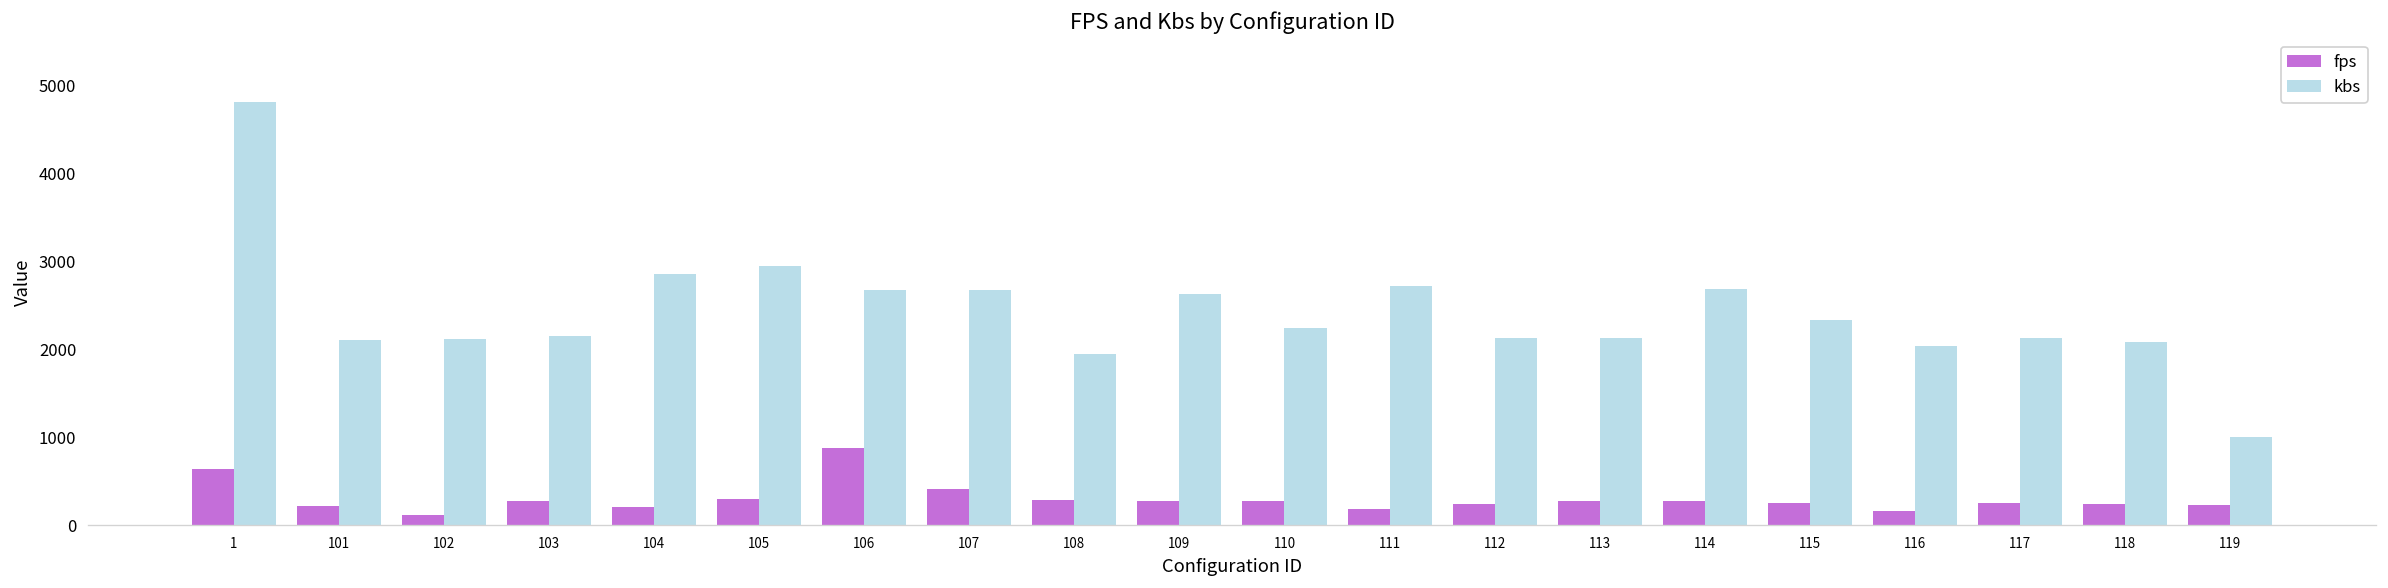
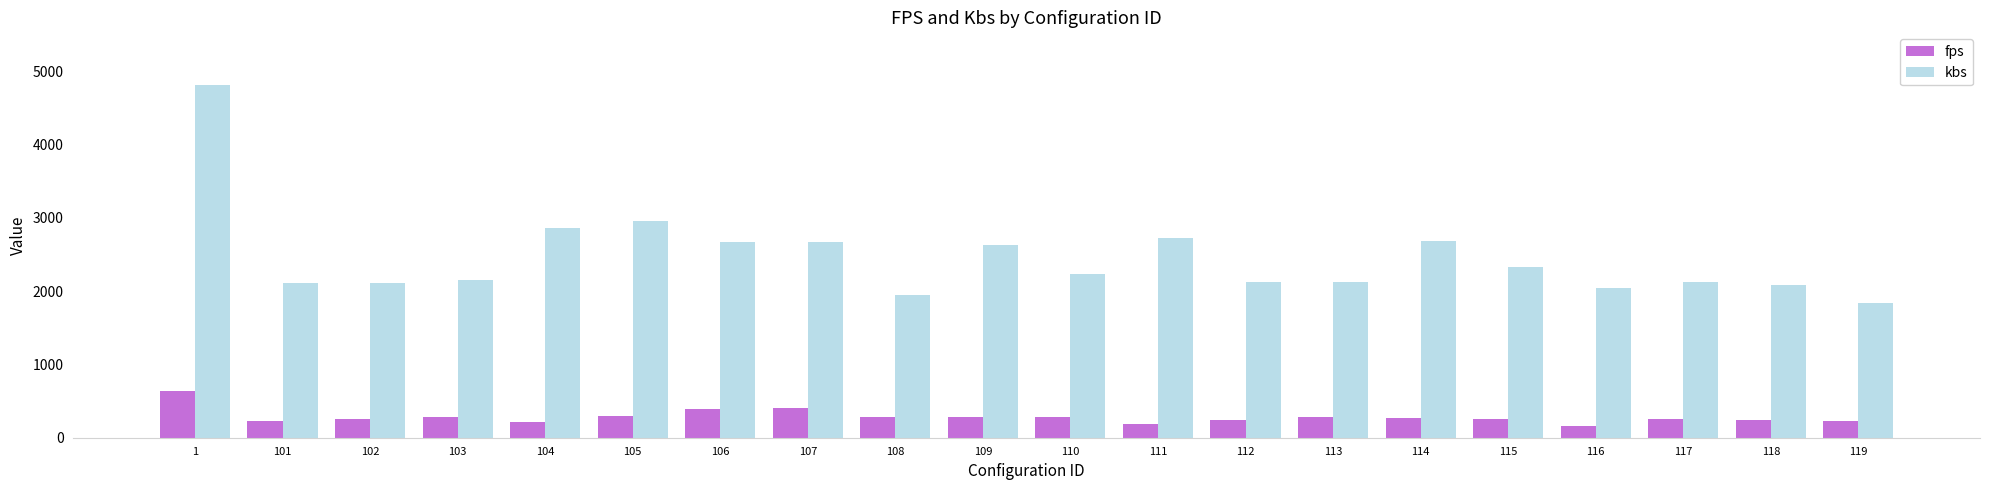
fps, 102: 100 -> 300
fps, 106: 900 -> 400
kbs, 119: 1000 -> 1800
